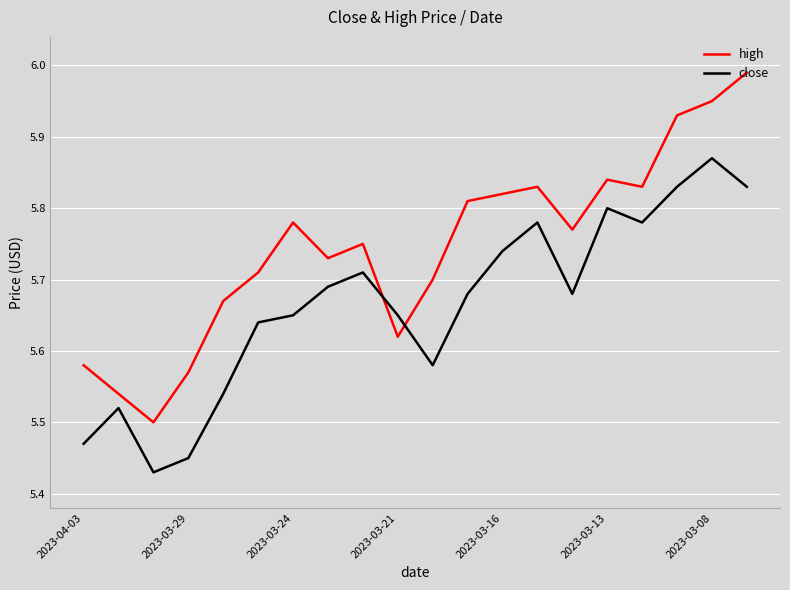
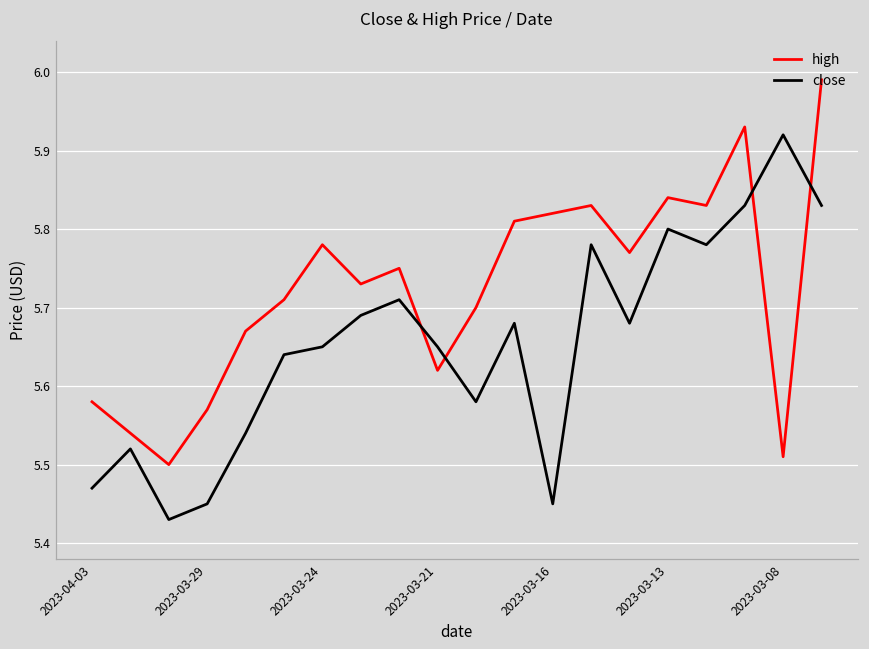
close, 2023-03-16: 5.74 -> 5.45
high, 2023-03-08: 5.95 -> 5.51
close, 2023-03-08: 5.87 -> 5.92
